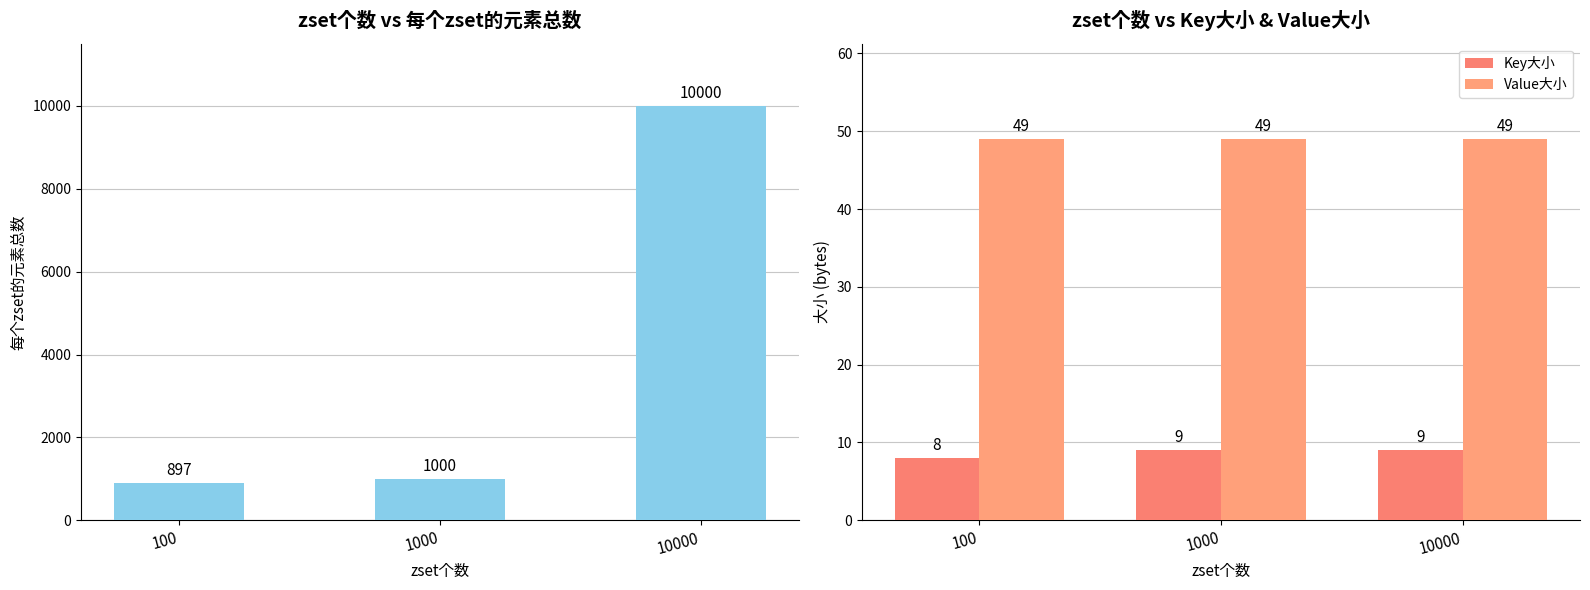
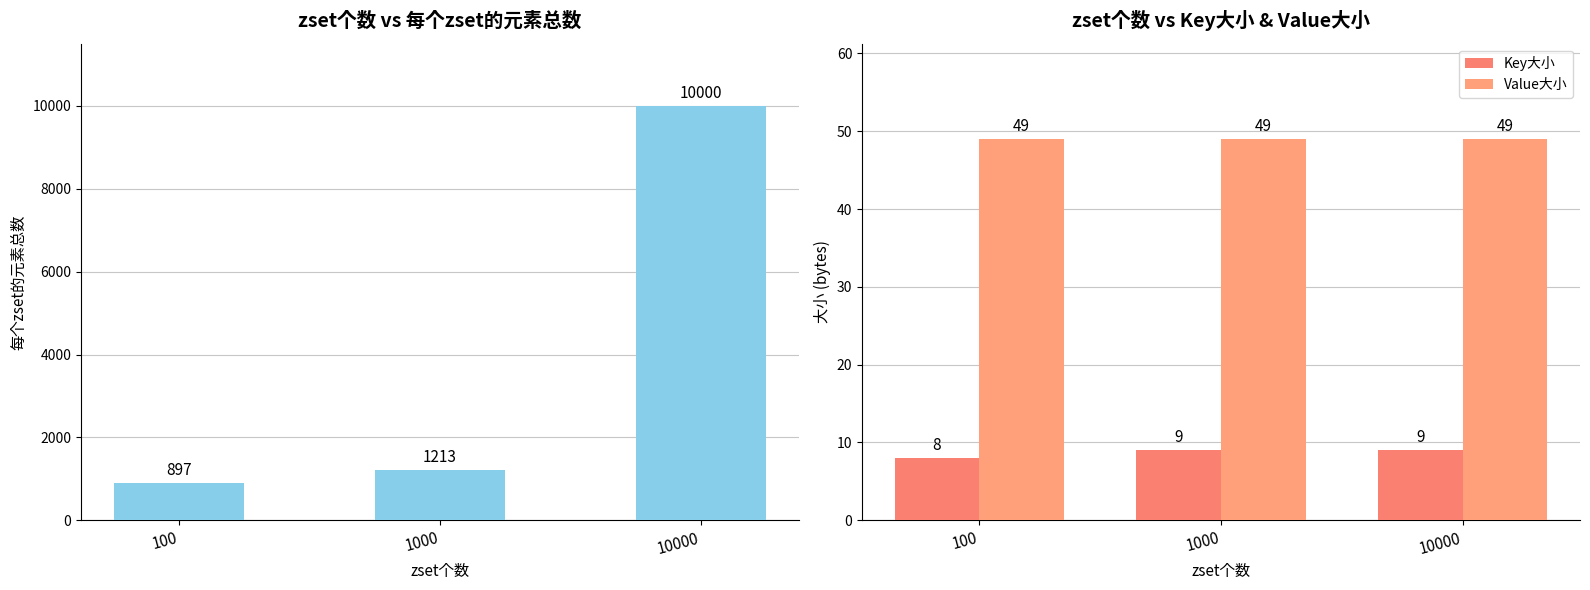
zset个数 vs 每个zset的元素总数, 1000: 1000 -> 1213
